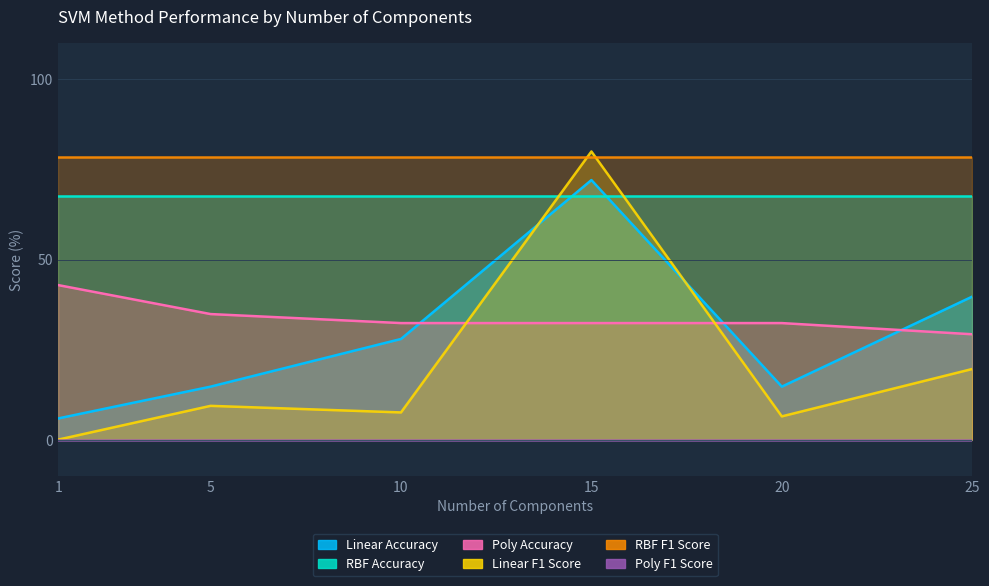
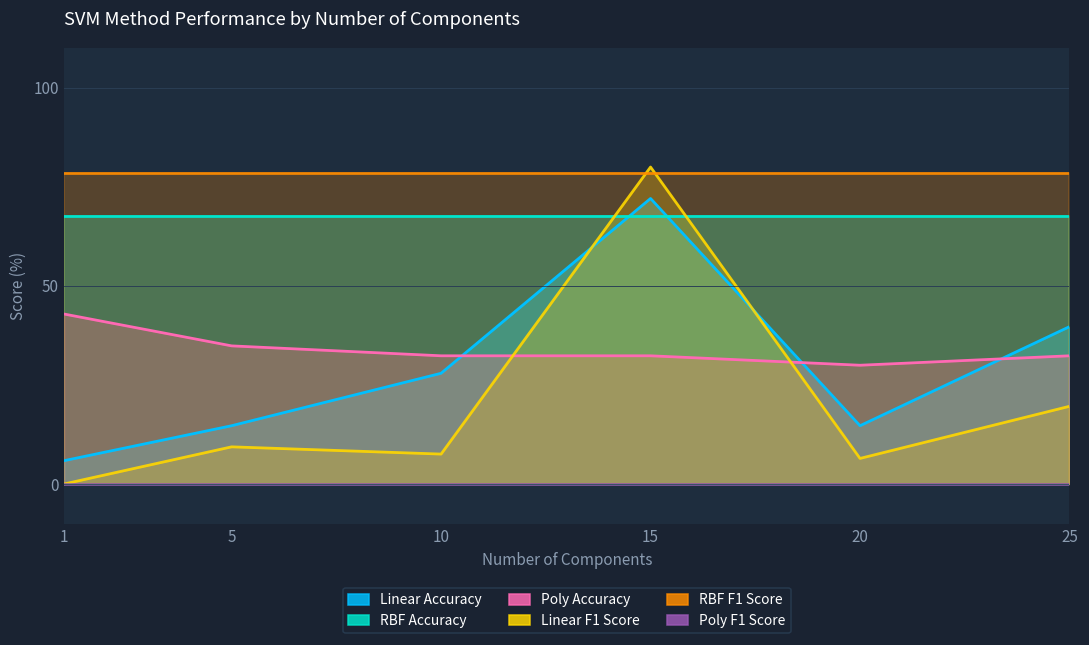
Poly Accuracy, 20: 32 -> 30
Poly Accuracy, 25: 29 -> 32
